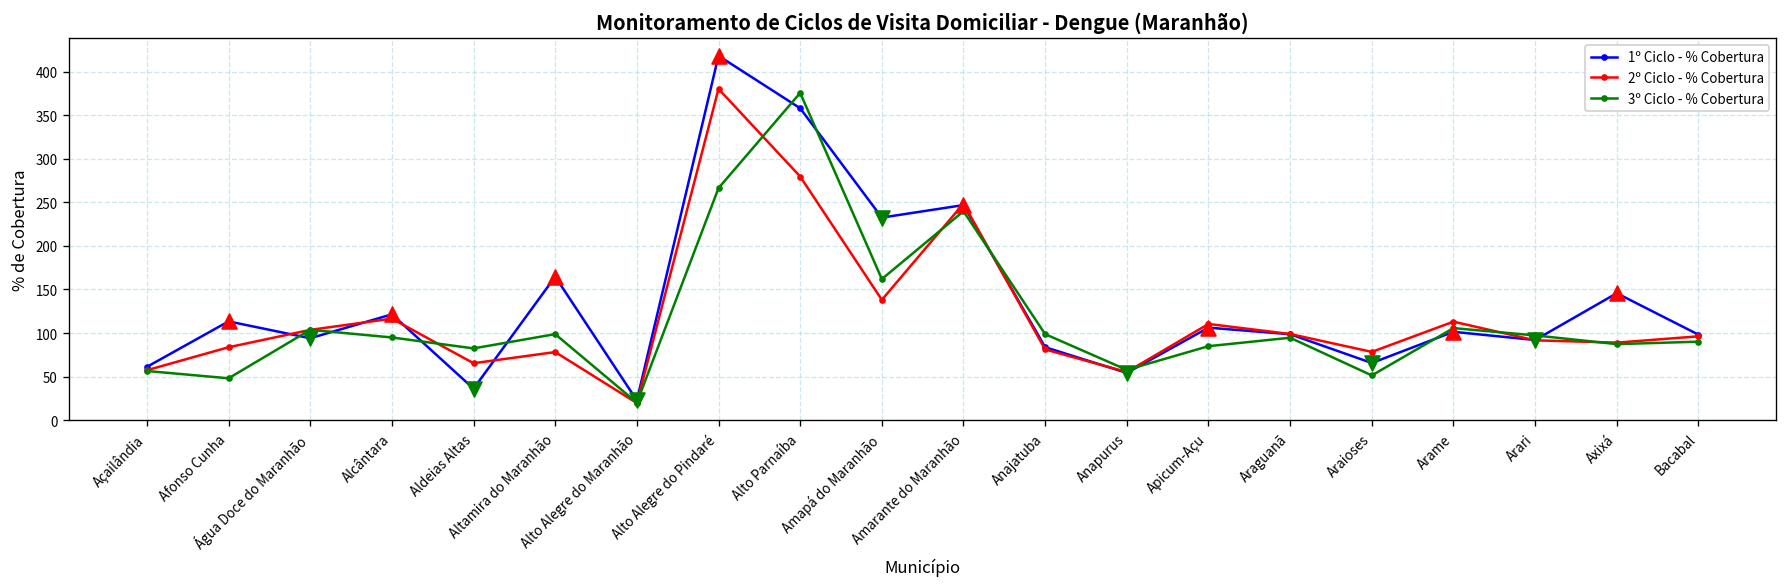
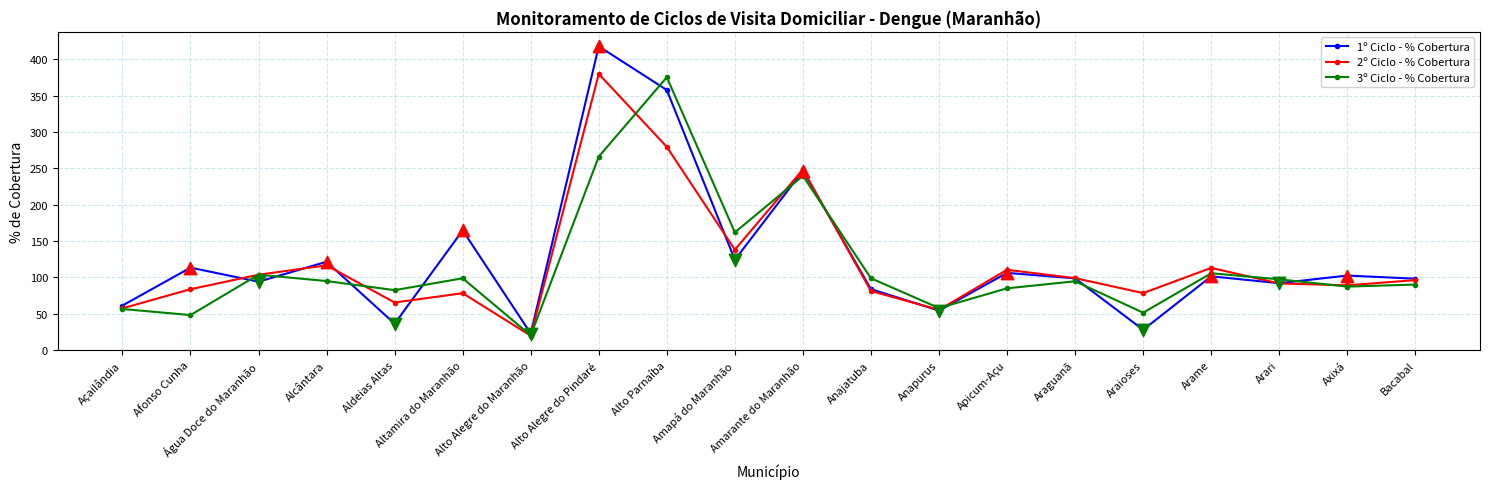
1º Ciclo - % Cobertura, Amapá do Maranhão: 230 -> 120
1º Ciclo - % Cobertura, Araioses: 70 -> 30
1º Ciclo - % Cobertura, Axixá: 150 -> 100
